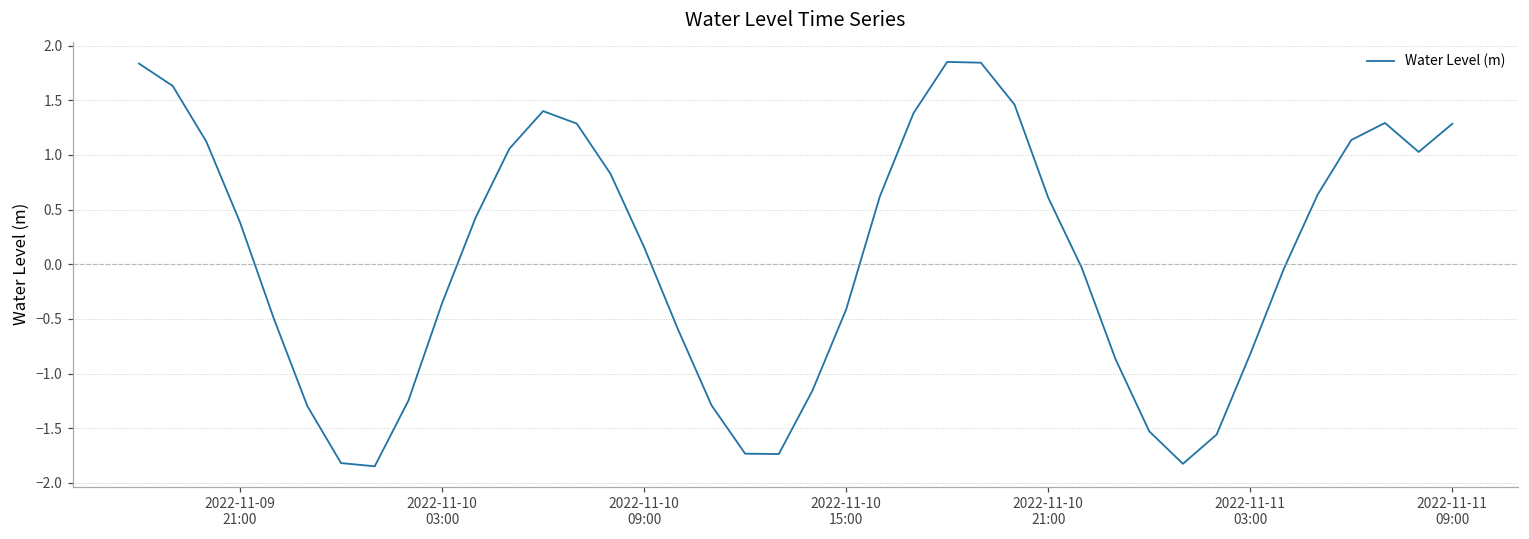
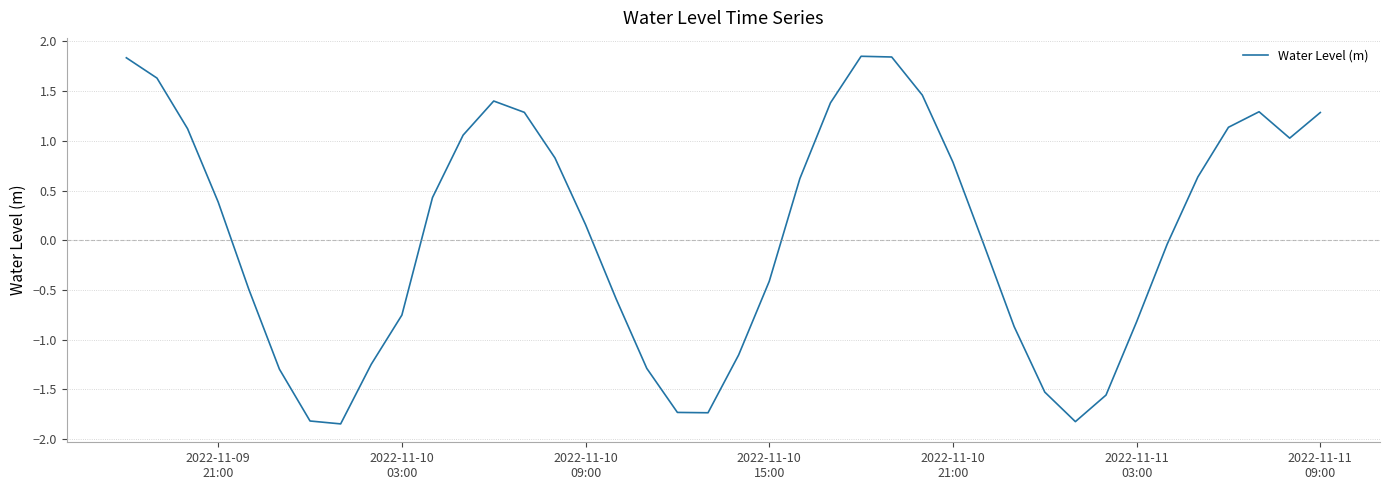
2022-11-10 03:00: -0.4 -> -0.8
2022-11-10 21:00: 0.6 -> 0.8
